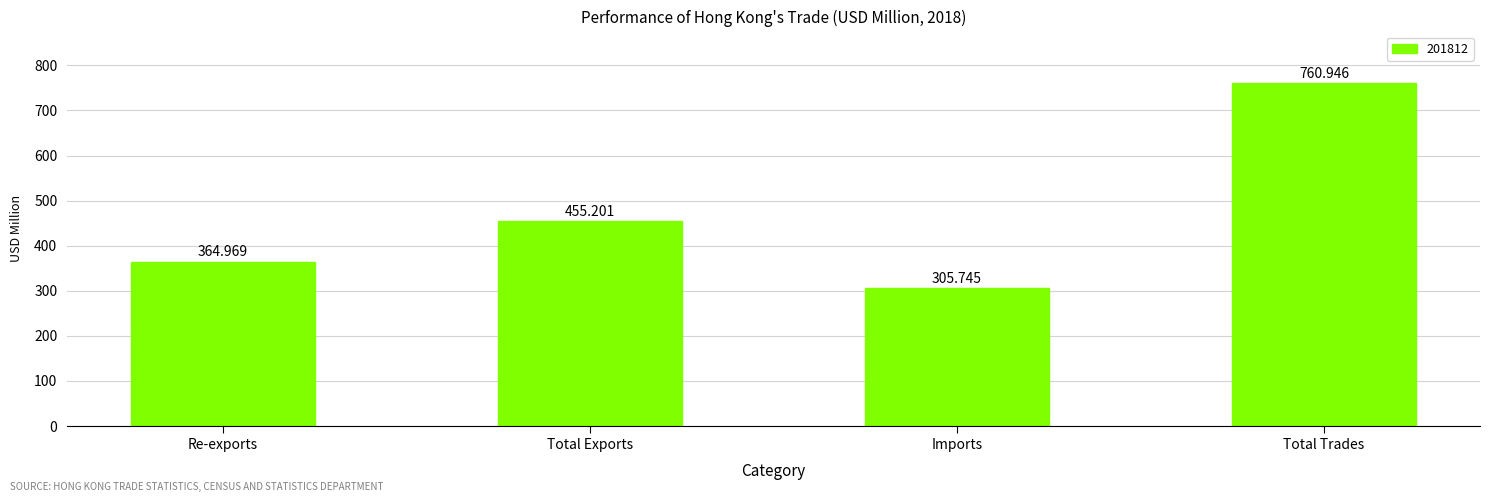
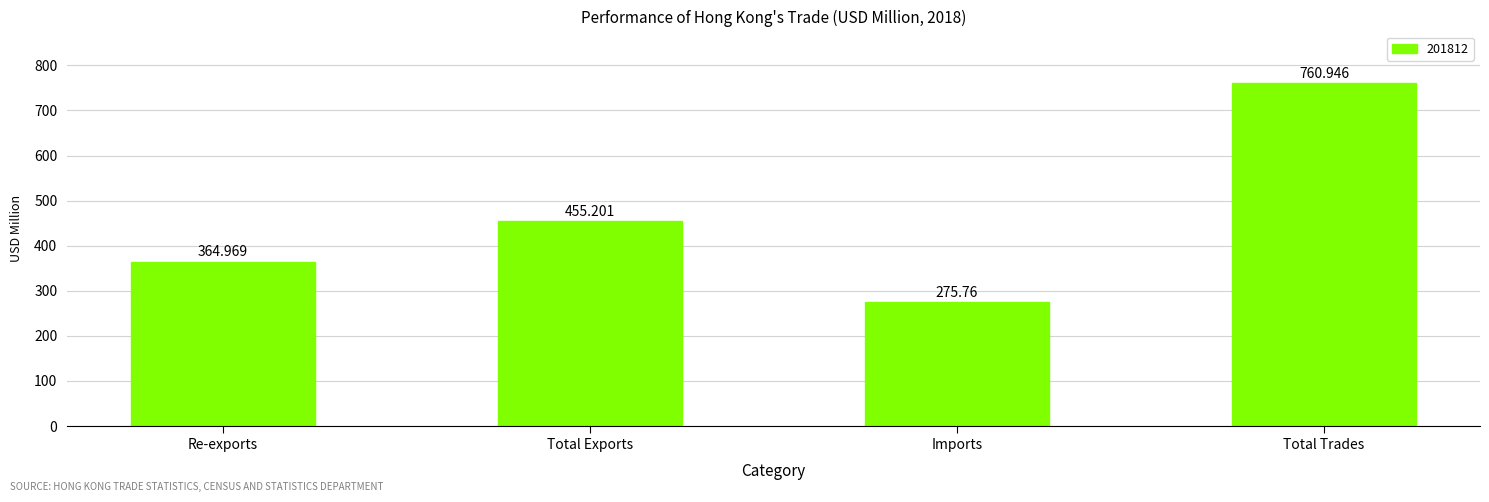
Imports: 305.745 -> 275.76
